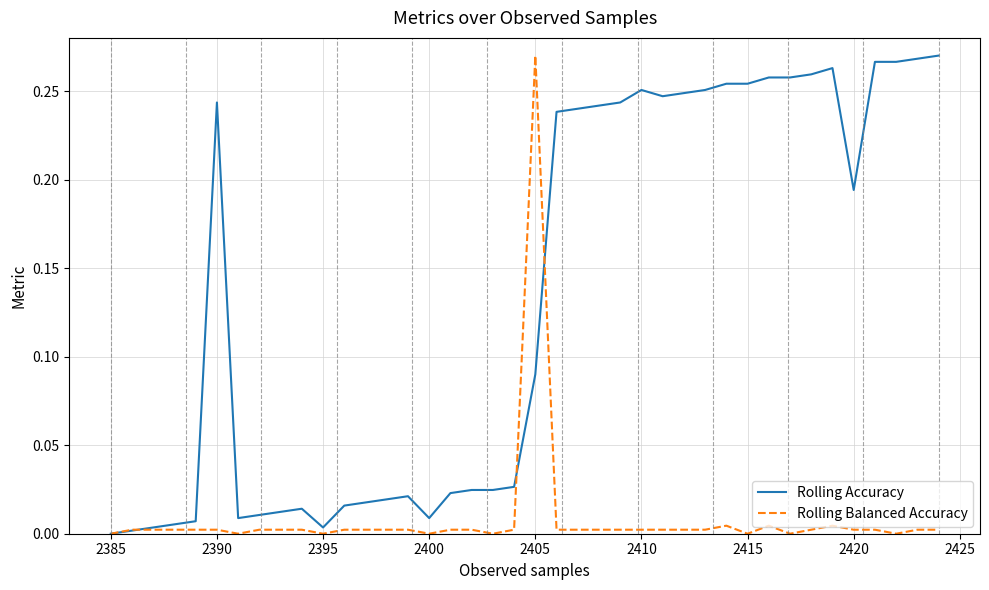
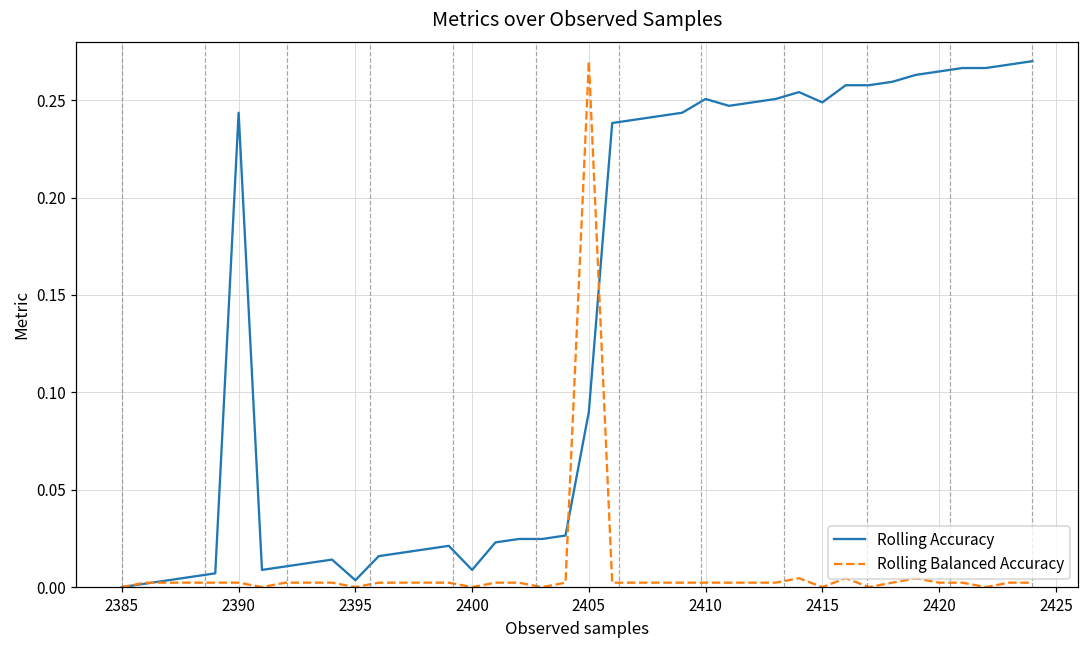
Rolling Accuracy, 2415: 0.254 -> 0.249
Rolling Accuracy, 2420: 0.194 -> 0.265
